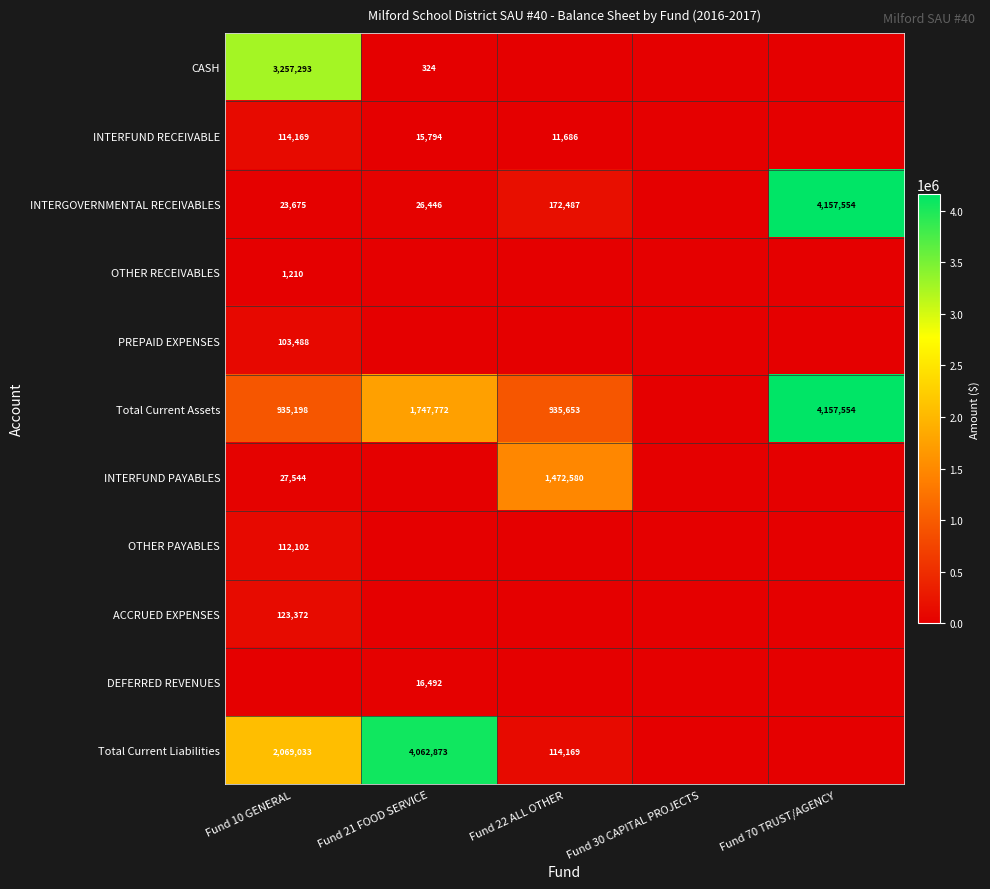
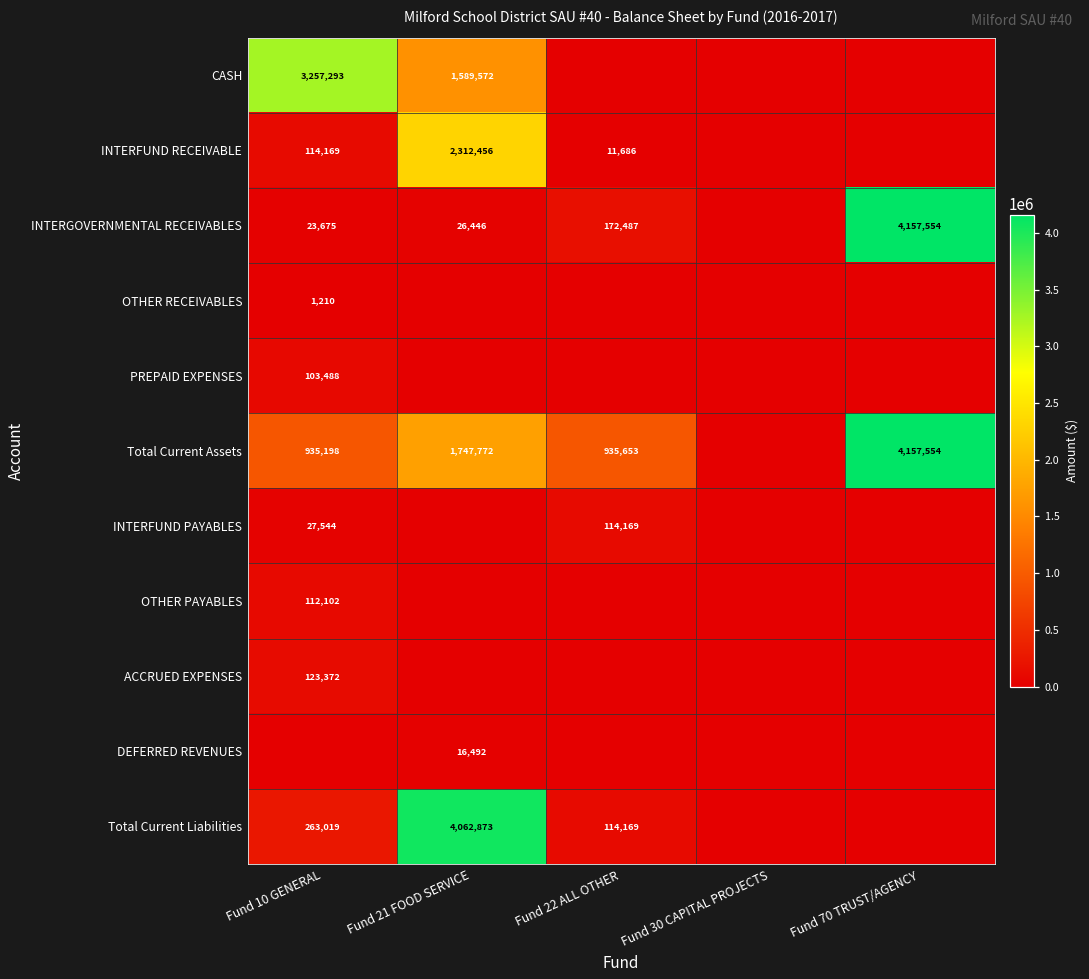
CASH, Fund 21 FOOD SERVICE: 324 -> 1,589,572
INTERFUND RECEIVABLE, Fund 21 FOOD SERVICE: 15,794 -> 2,312,456
INTERFUND PAYABLES, Fund 22 ALL OTHER: 1,472,580 -> 114,169
Total Current Liabilities, Fund 10 GENERAL: 2,069,033 -> 263,019
